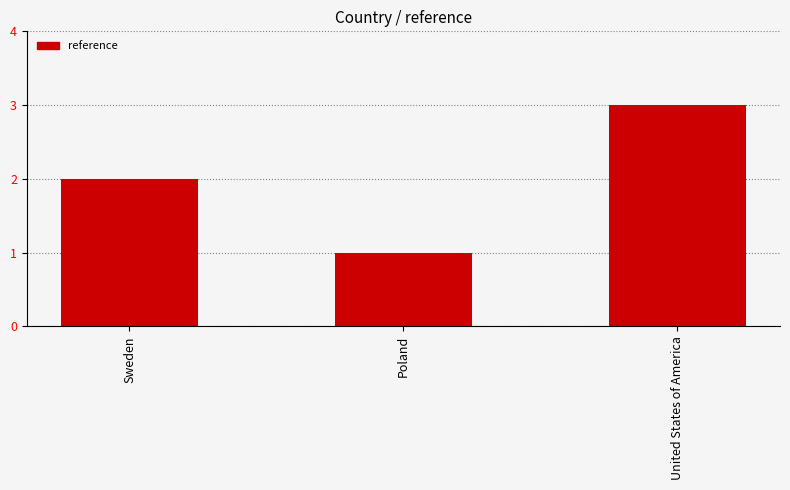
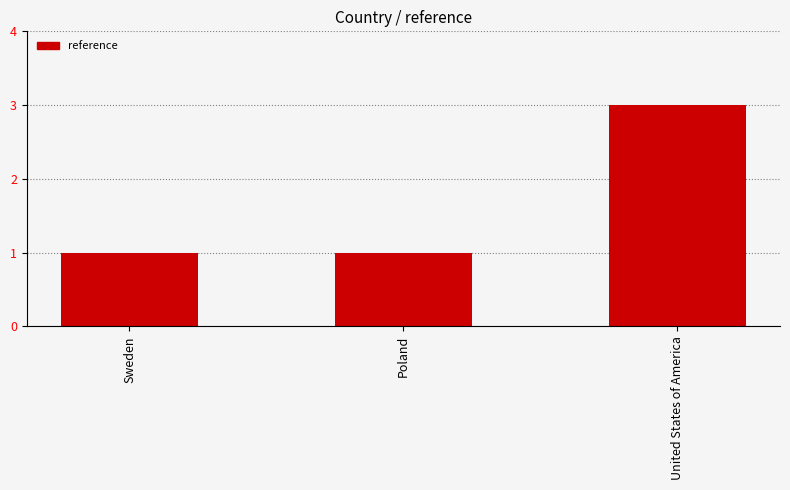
Sweden: 2 -> 1
